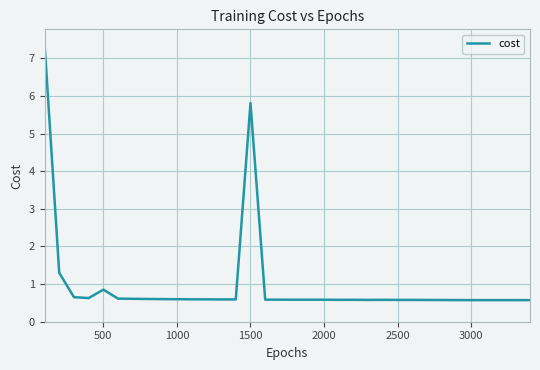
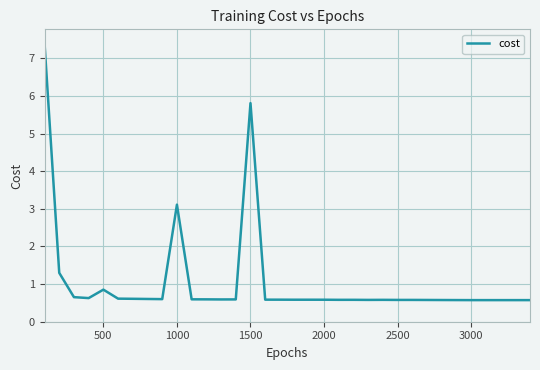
1000: 0.6 -> 3.1
